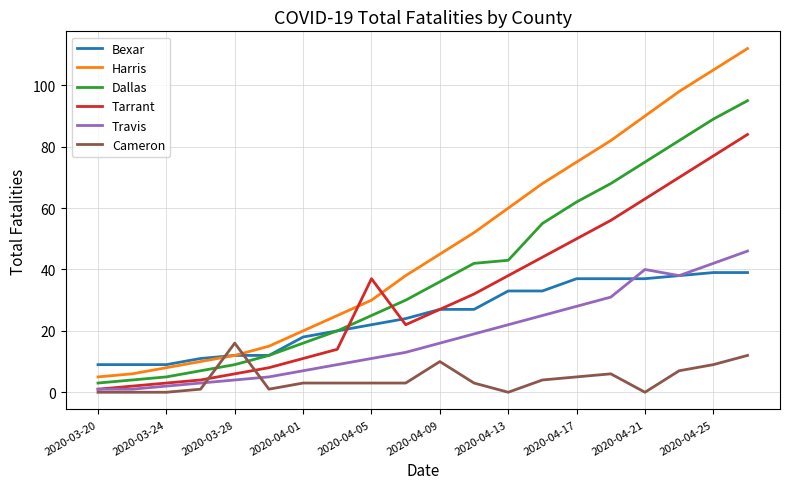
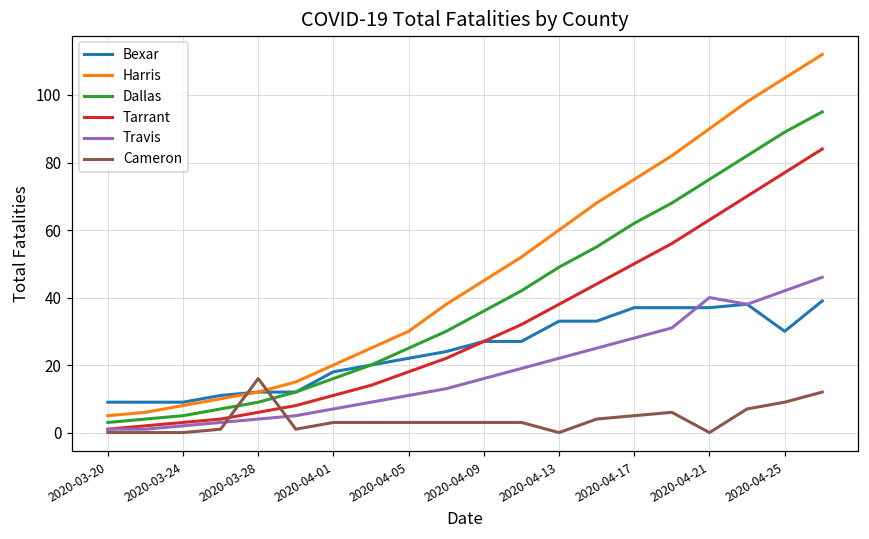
Tarrant, 2020-04-05: 37 -> 18
Cameron, 2020-04-09: 10 -> 3
Dallas, 2020-04-13: 43 -> 49
Bexar, 2020-04-25: 39 -> 30
